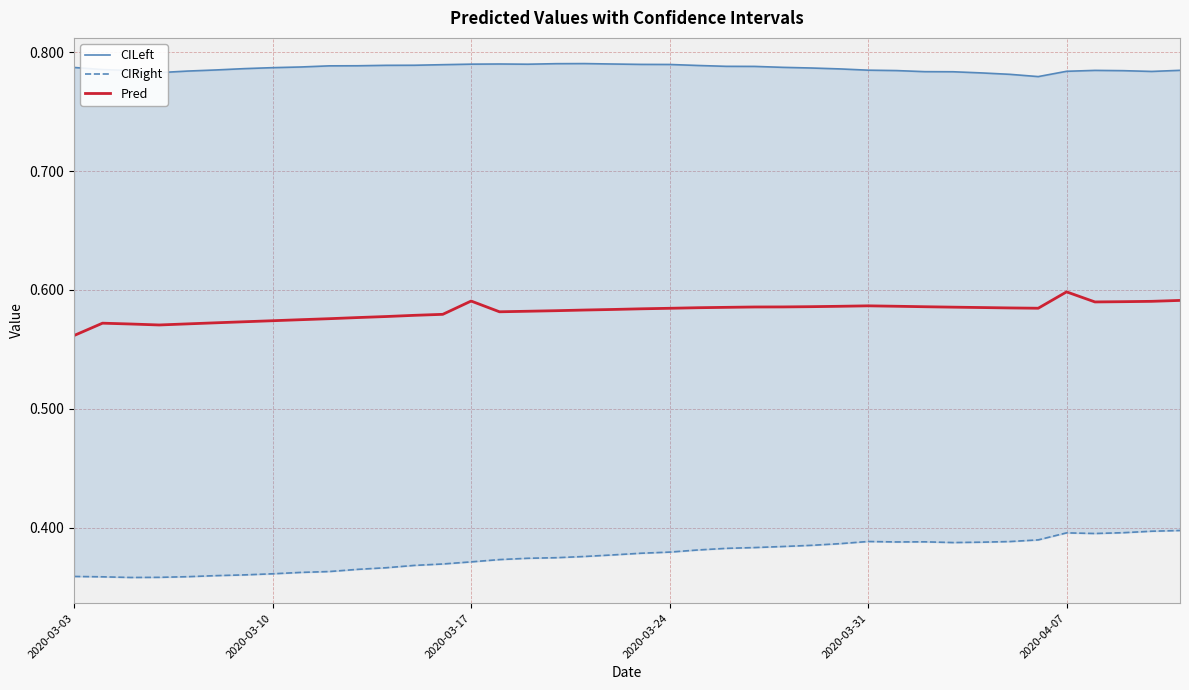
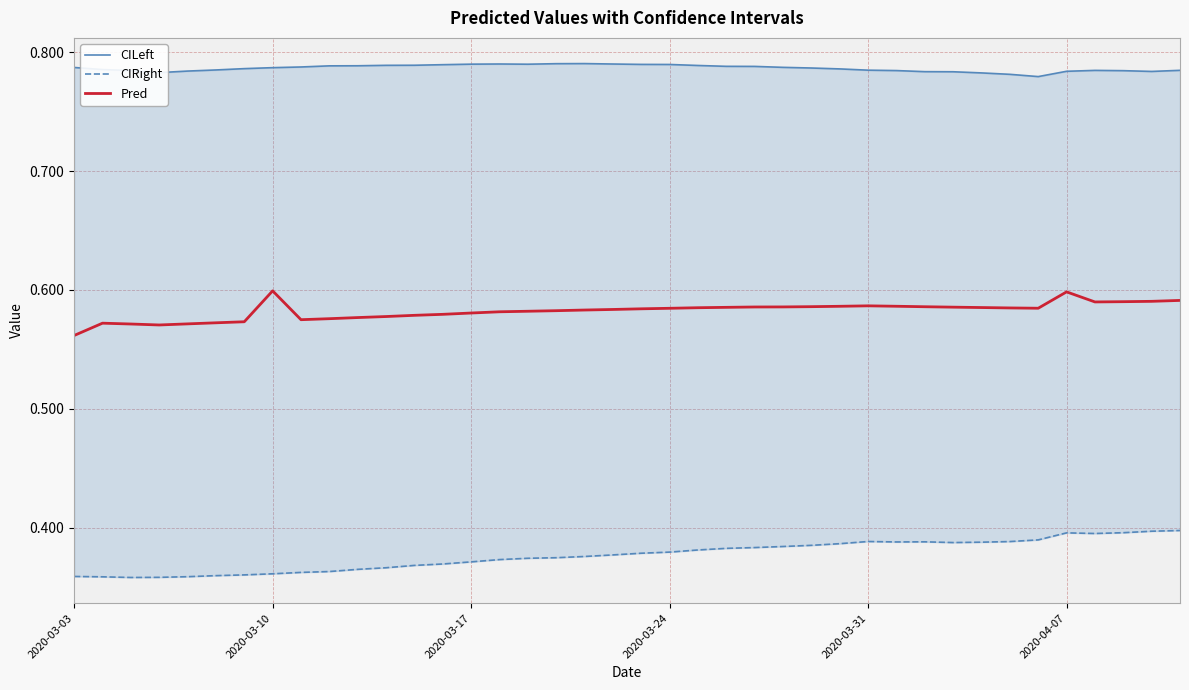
Pred, 2020-03-10: 0.574 -> 0.599
Pred, 2020-03-17: 0.591 -> 0.581
